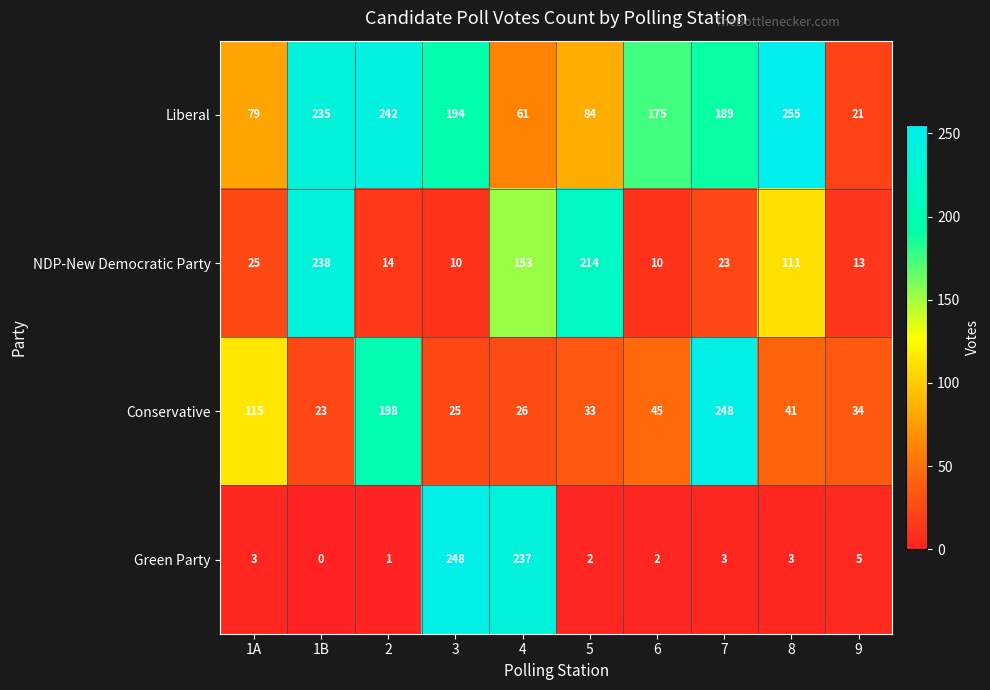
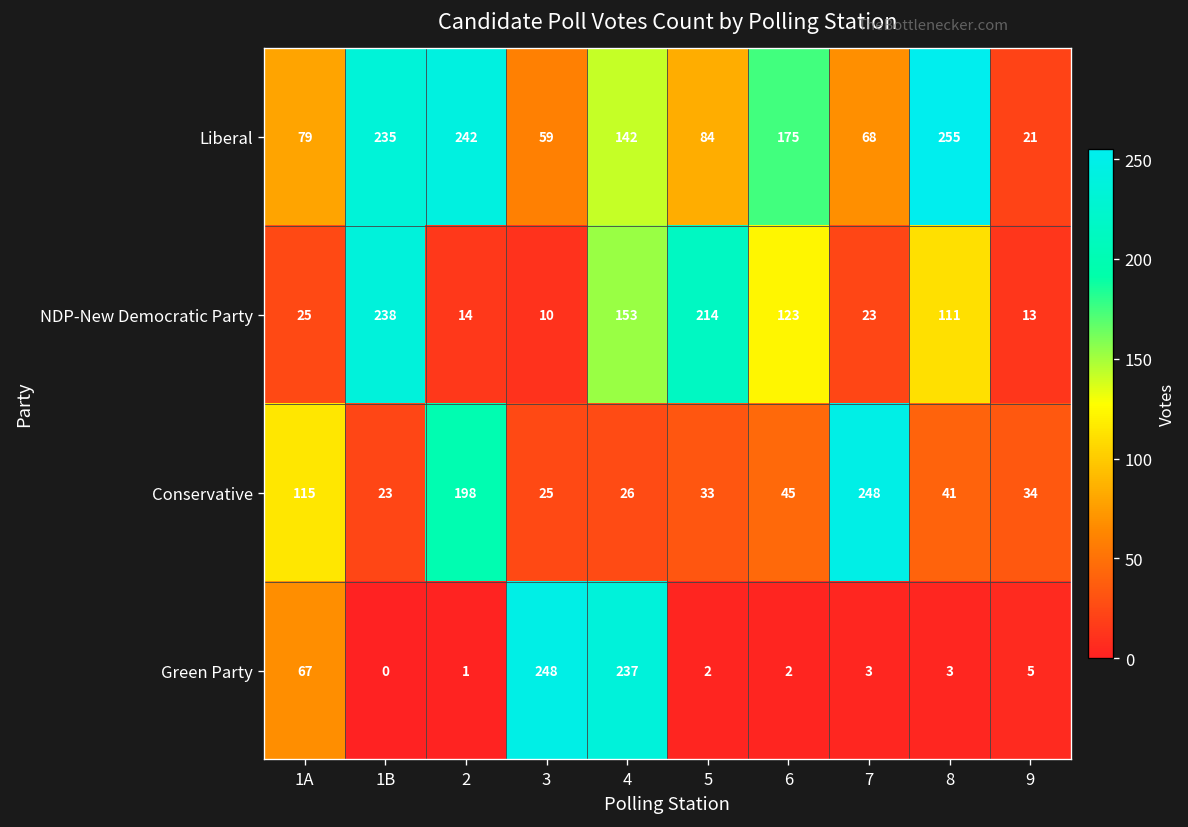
Liberal, 3: 194 -> 59
Liberal, 4: 61 -> 142
Liberal, 7: 189 -> 68
NDP-New Democratic Party, 6: 10 -> 123
Green Party, 1A: 3 -> 67
